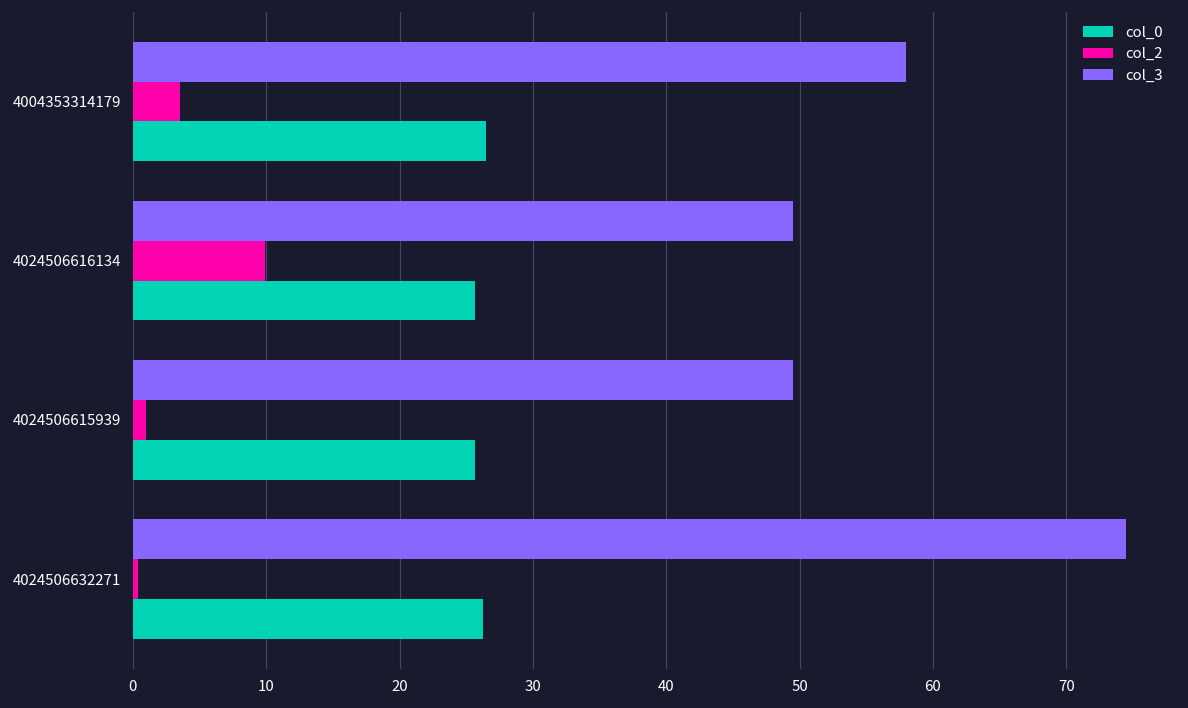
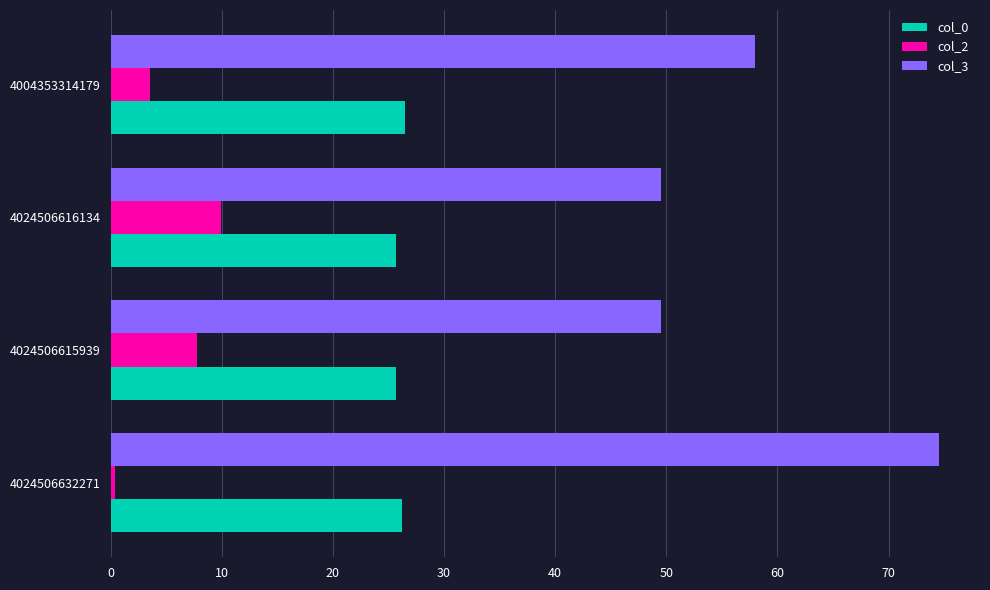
col_2, 4024506615939: 1.0 -> 7.8
